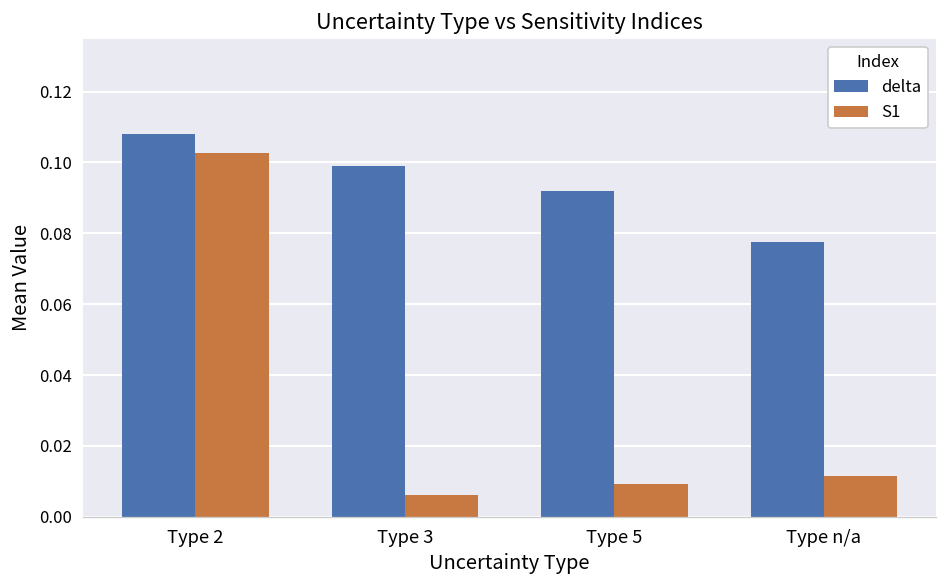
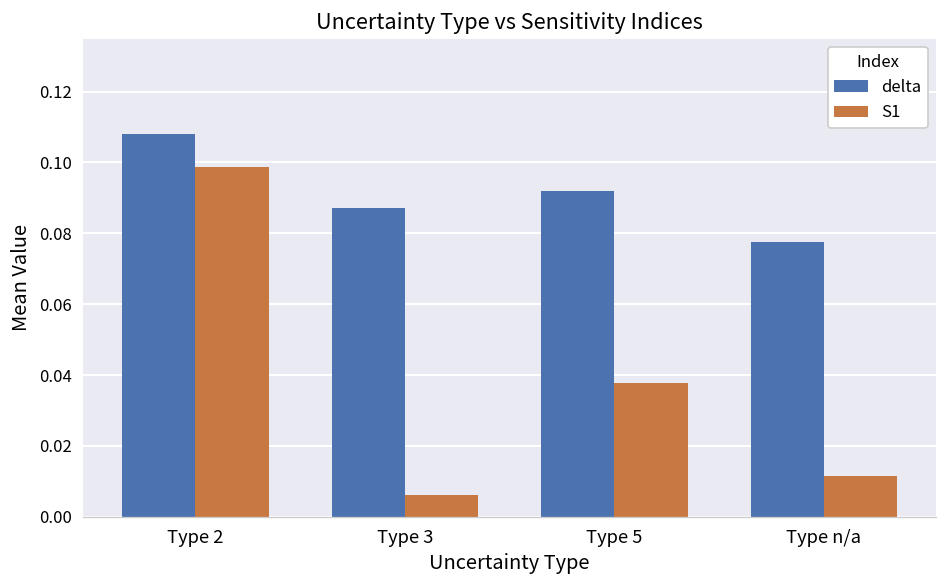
S1, Type 2: 0.103 -> 0.099
delta, Type 3: 0.099 -> 0.087
S1, Type 5: 0.009 -> 0.038
